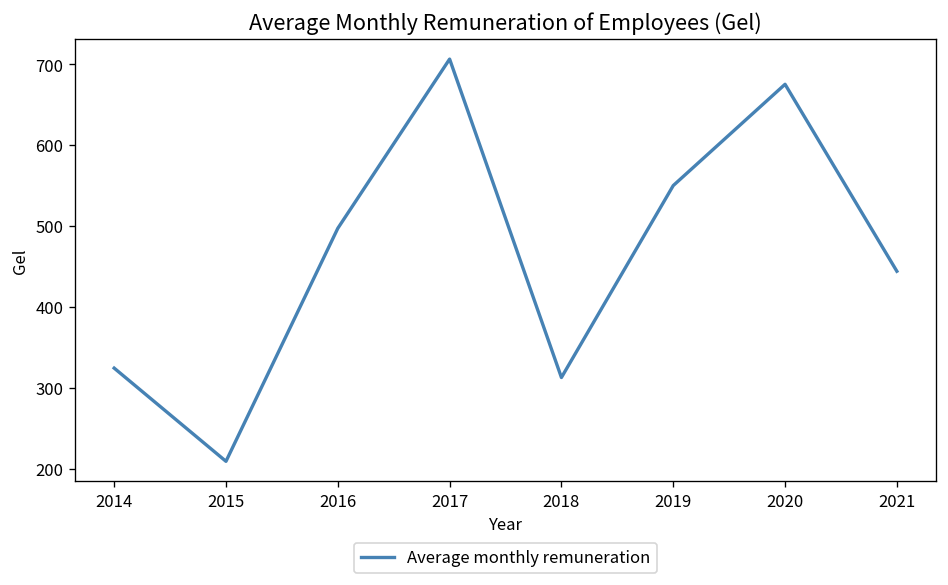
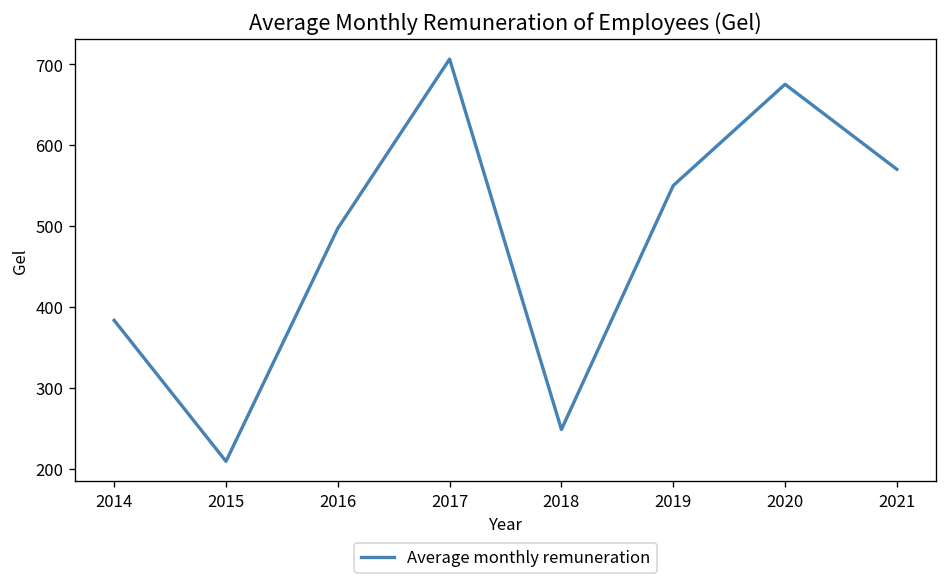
2014: 320 -> 380
2018: 310 -> 250
2021: 440 -> 570
